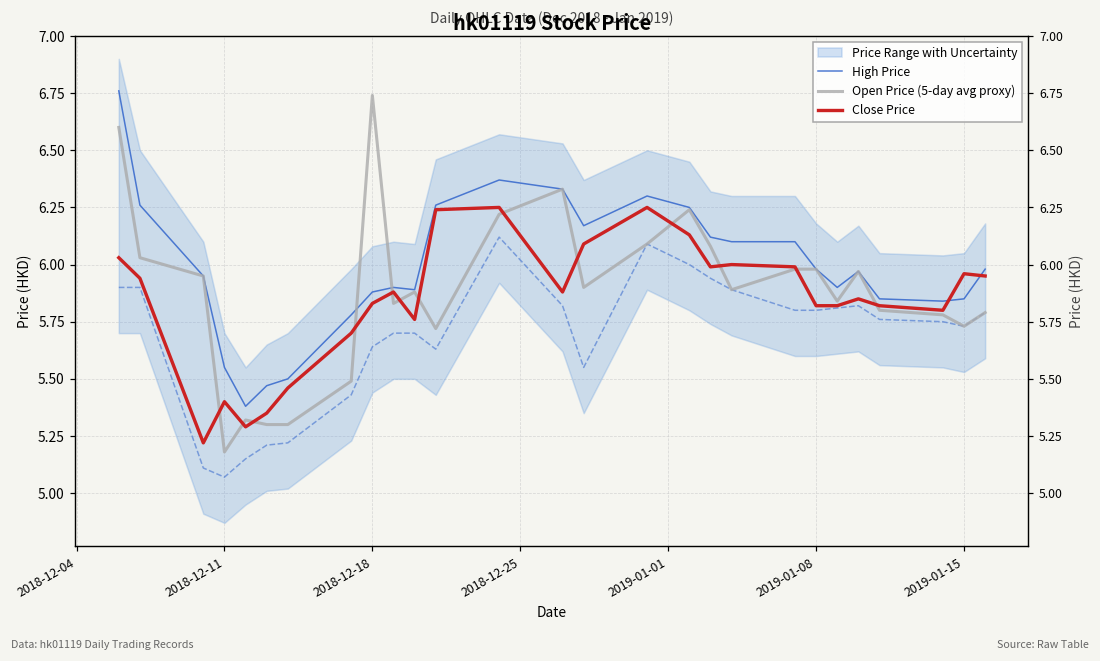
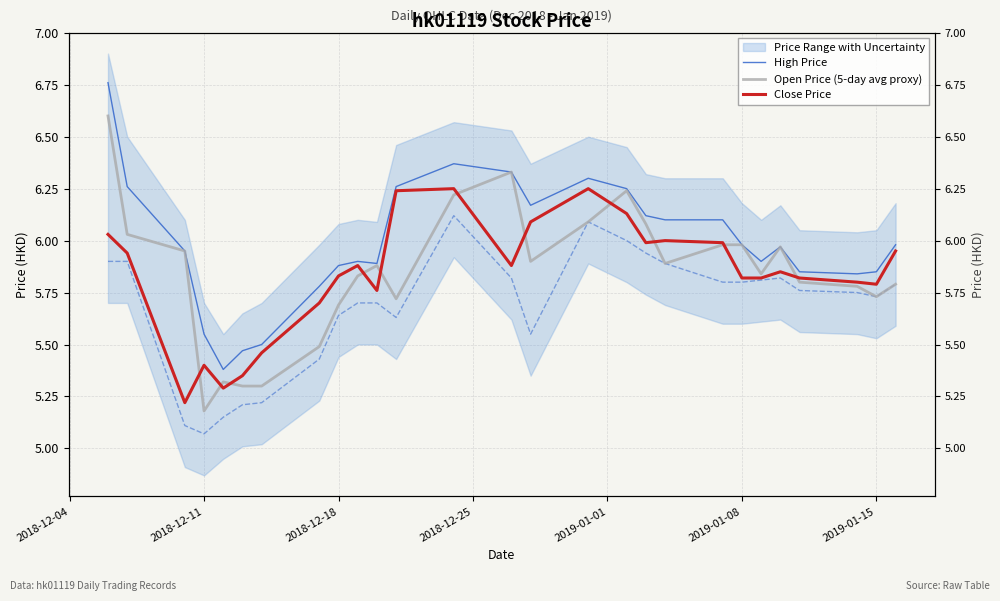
Open Price (5-day avg proxy), 2018-12-18: 6.74 -> 5.69
Close Price, 2019-01-15: 5.96 -> 5.79
